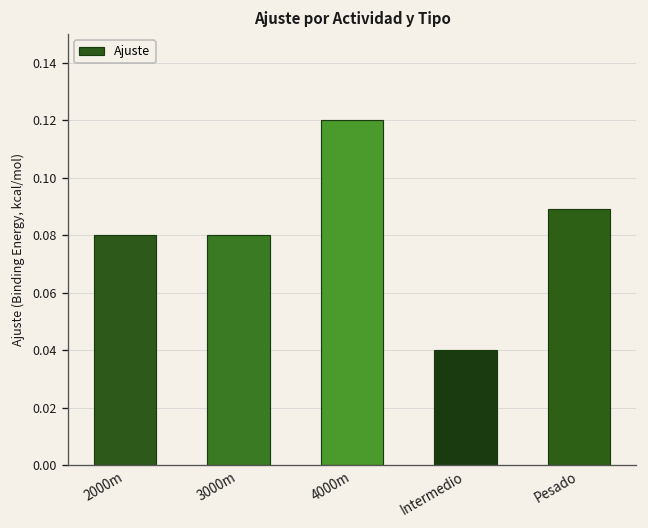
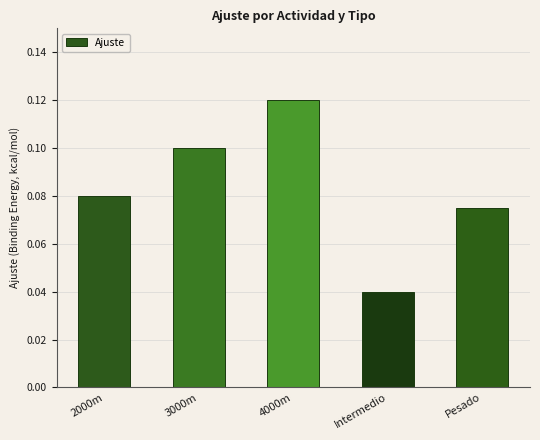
3000m: 0.08 -> 0.10
Pesado: 0.089 -> 0.075
